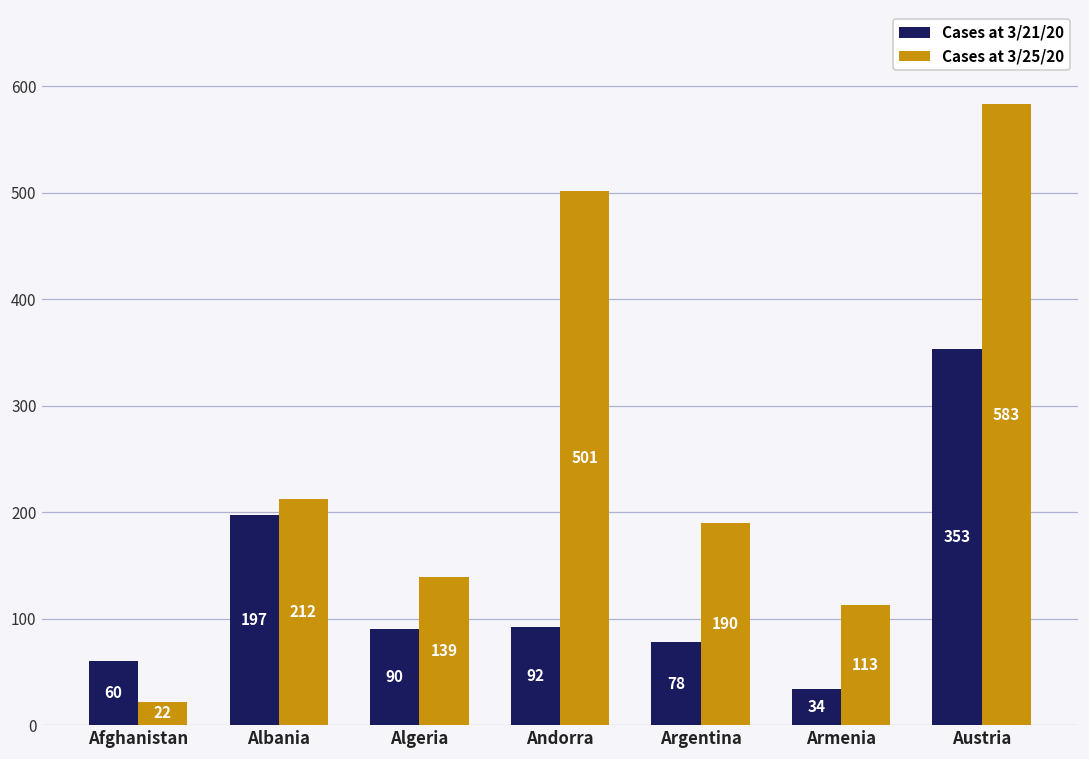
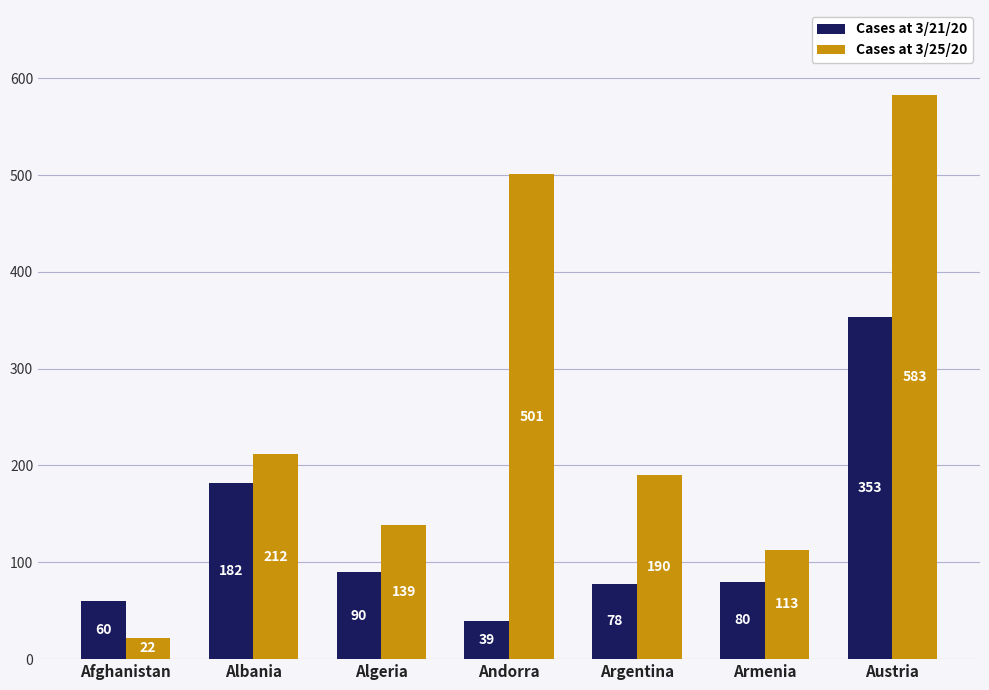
Cases at 3/21/20, Albania: 197 -> 182
Cases at 3/21/20, Andorra: 92 -> 39
Cases at 3/21/20, Armenia: 34 -> 80
